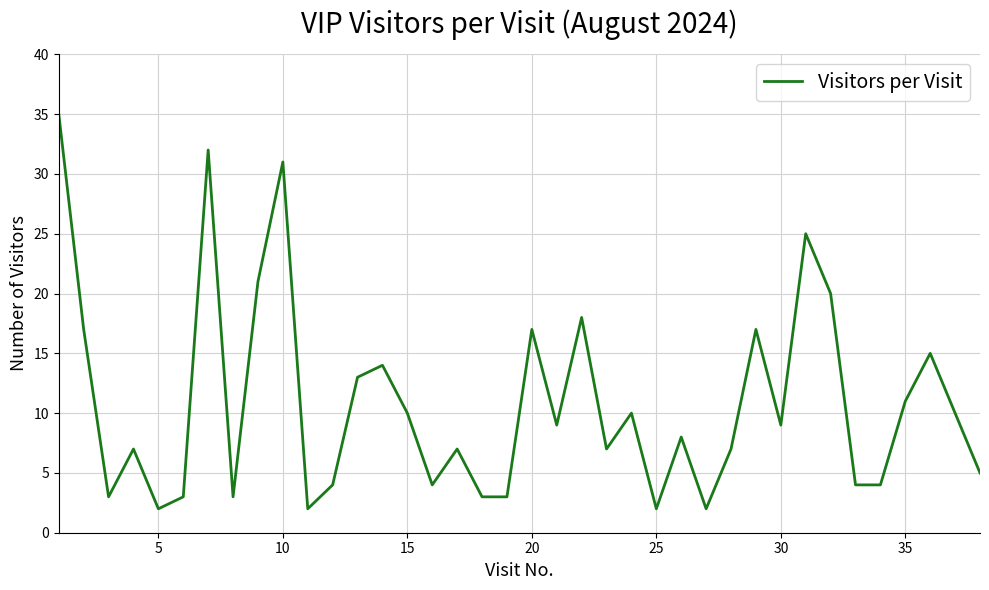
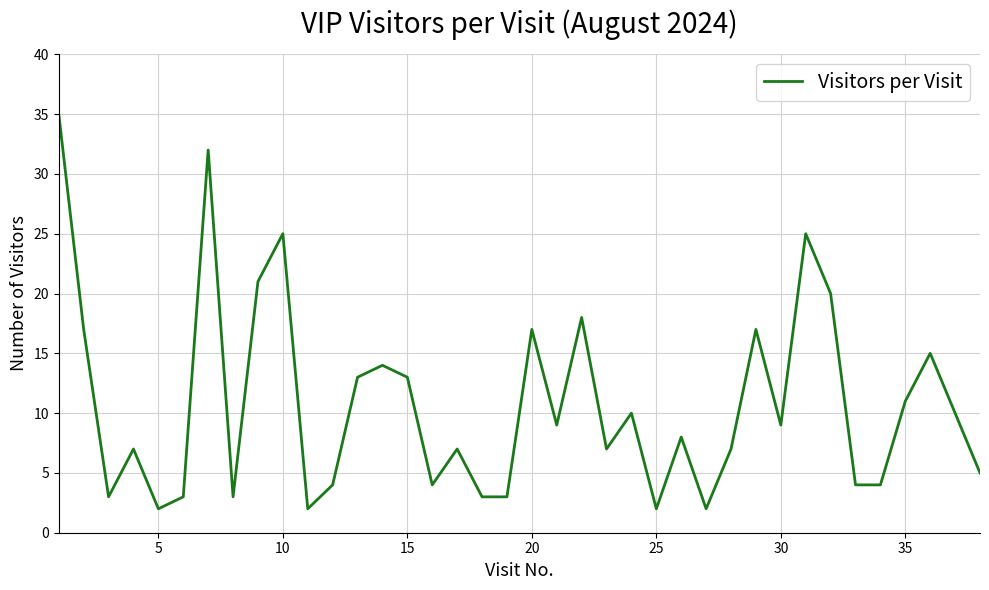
10: 31 -> 25
15: 10 -> 13
